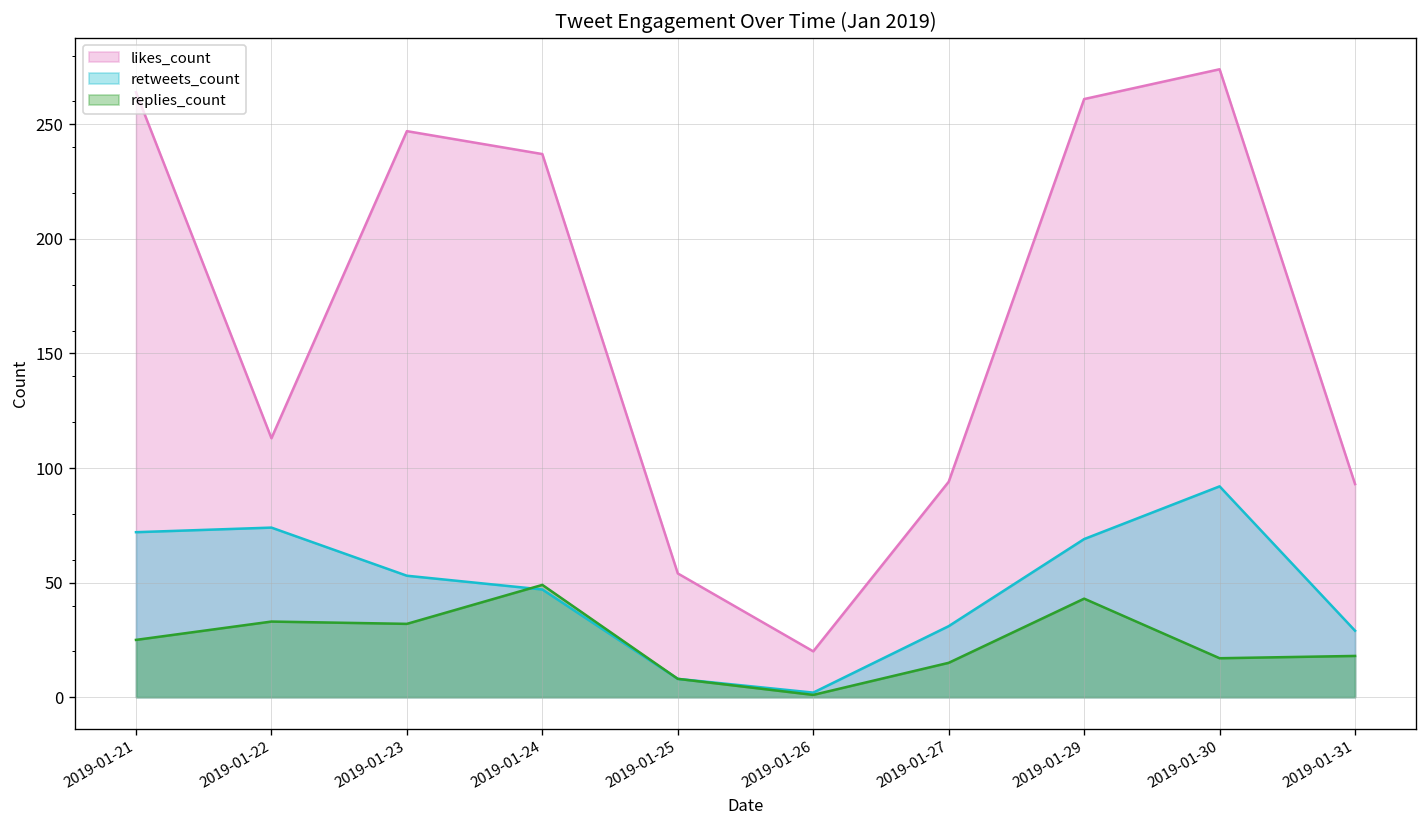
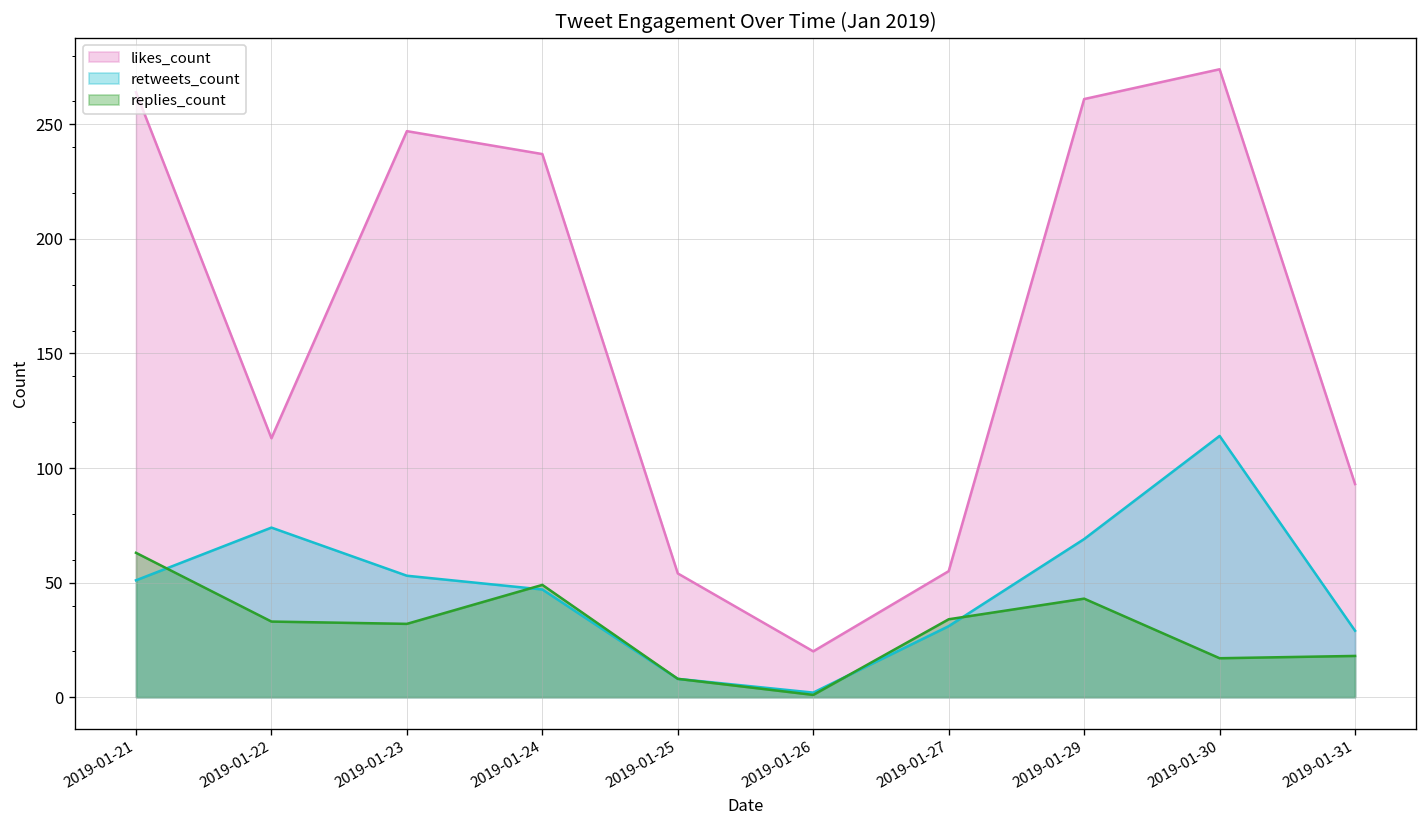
retweets_count, 2019-01-21: 72 -> 51
replies_count, 2019-01-21: 25 -> 63
likes_count, 2019-01-27: 94 -> 55
replies_count, 2019-01-27: 15 -> 34
retweets_count, 2019-01-30: 92 -> 114
